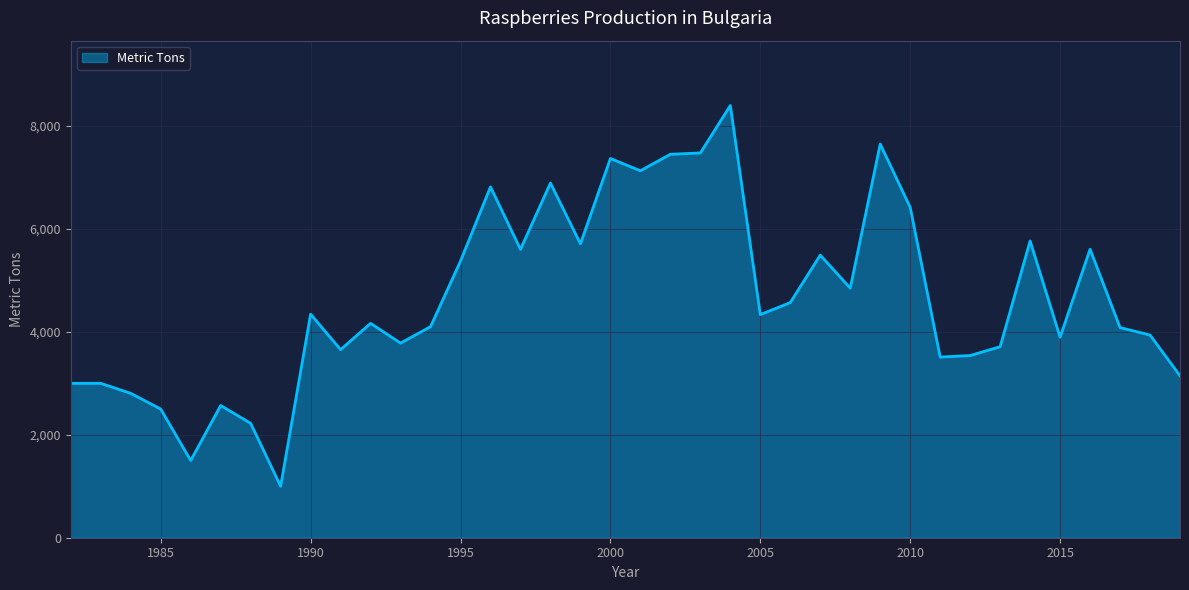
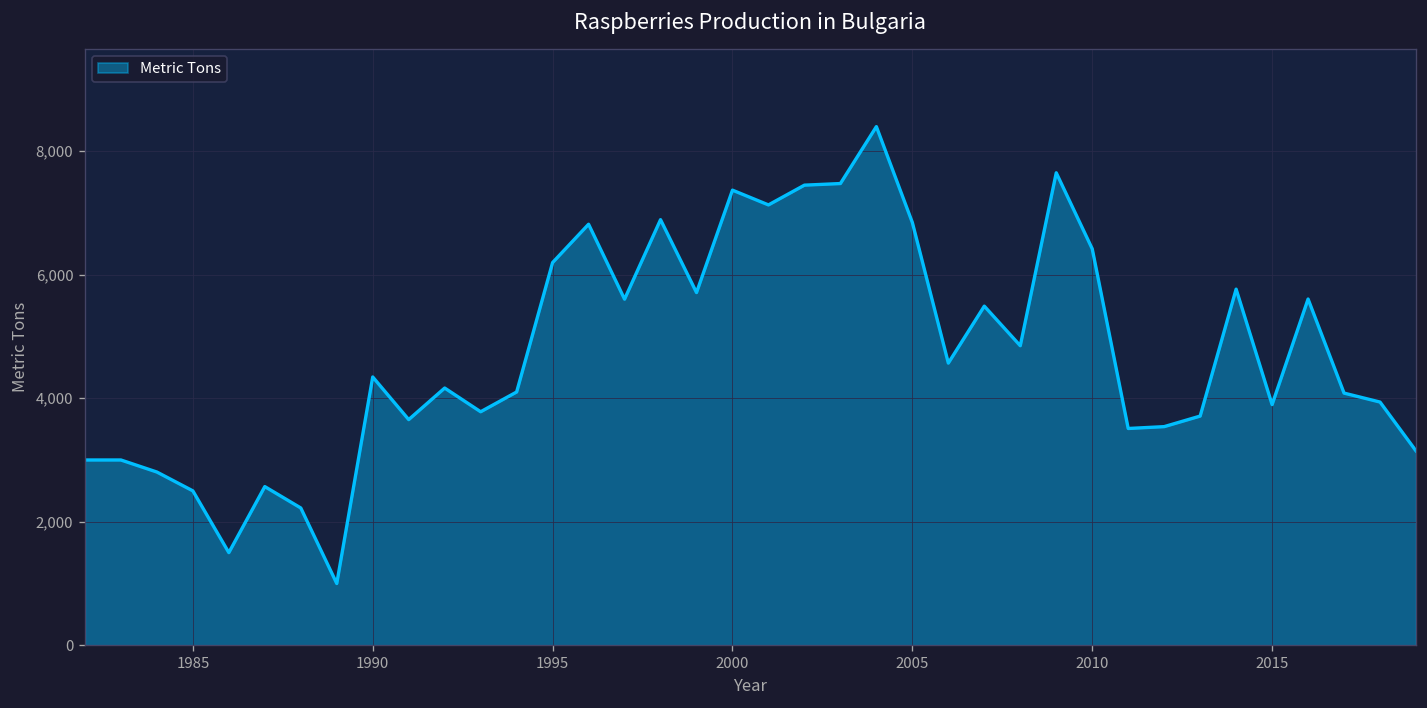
1995: 5,400 -> 6,200
2005: 4,300 -> 6,800
